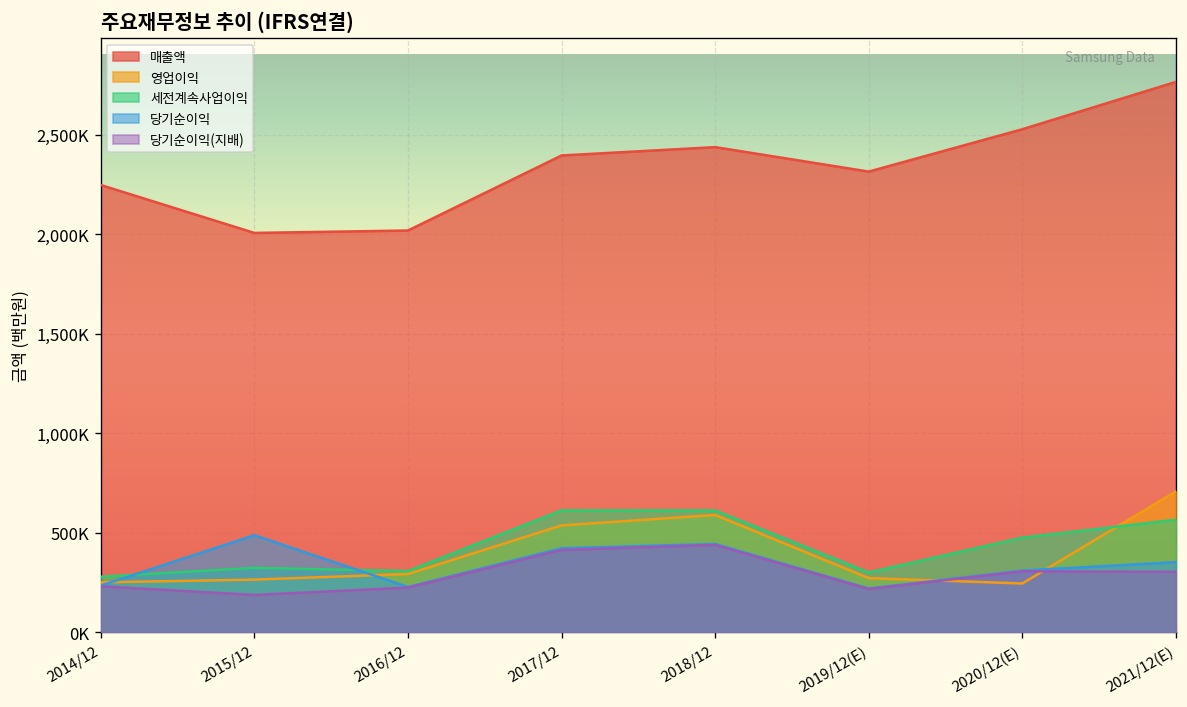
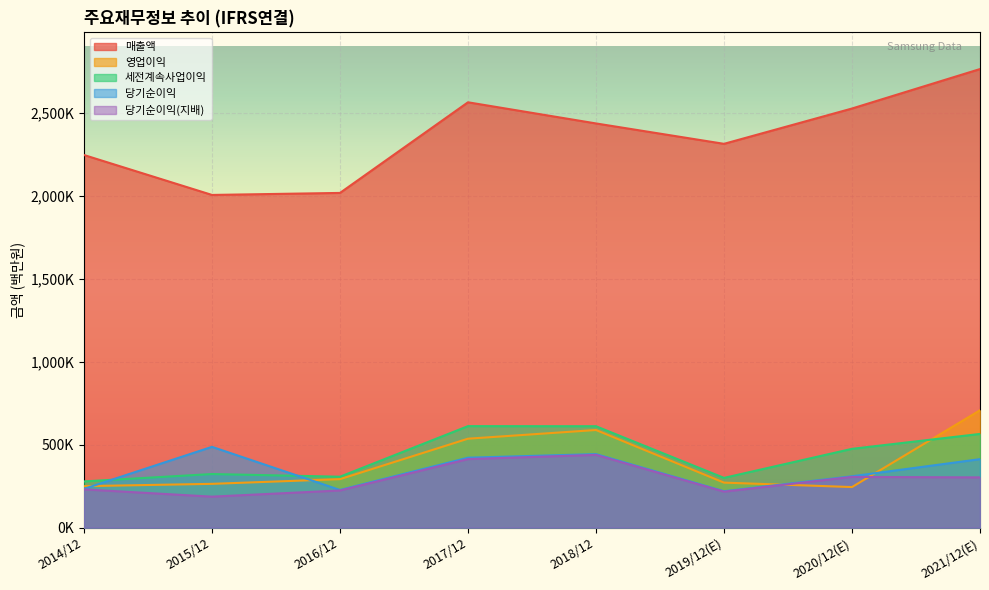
매출액, 2017/12: 2,400,000 -> 2,570,000
당기순이익, 2021/12(E): 350,000 -> 410,000
